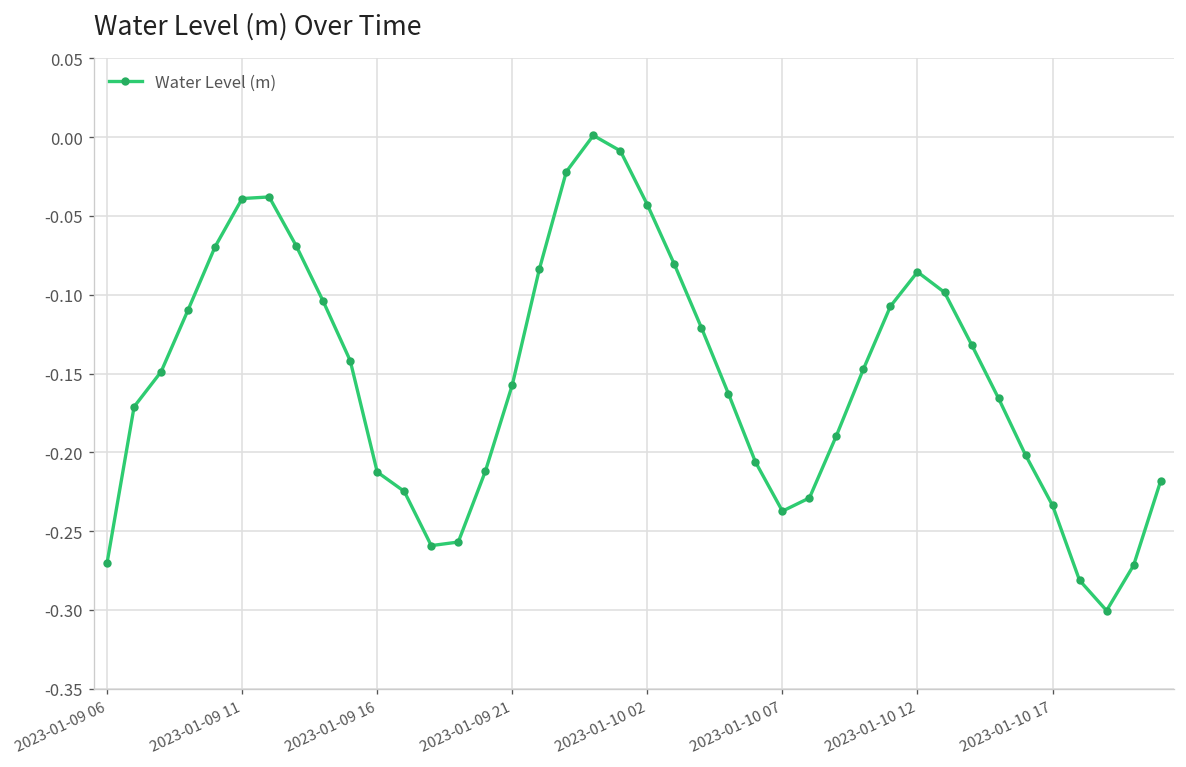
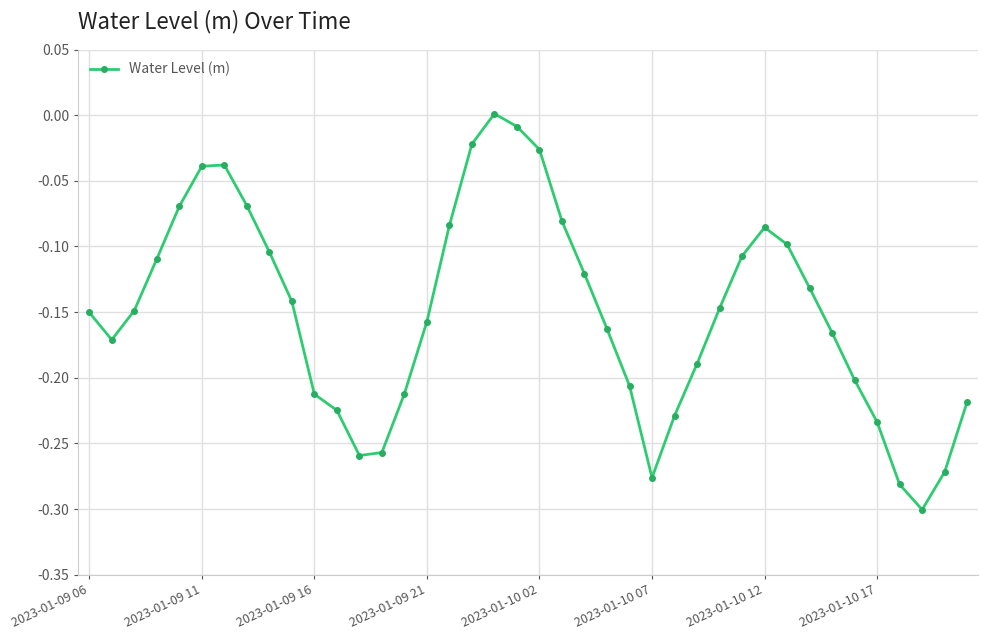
2023-01-09 06: -0.270 -> -0.150
2023-01-10 02: -0.043 -> -0.026
2023-01-10 07: -0.237 -> -0.276
